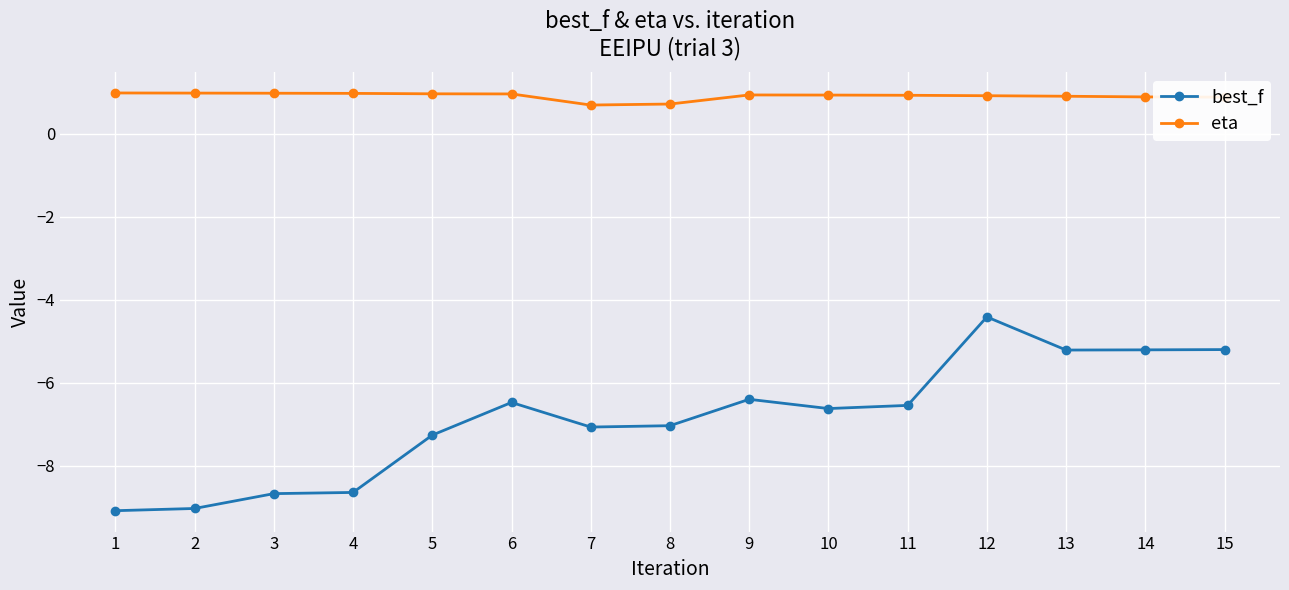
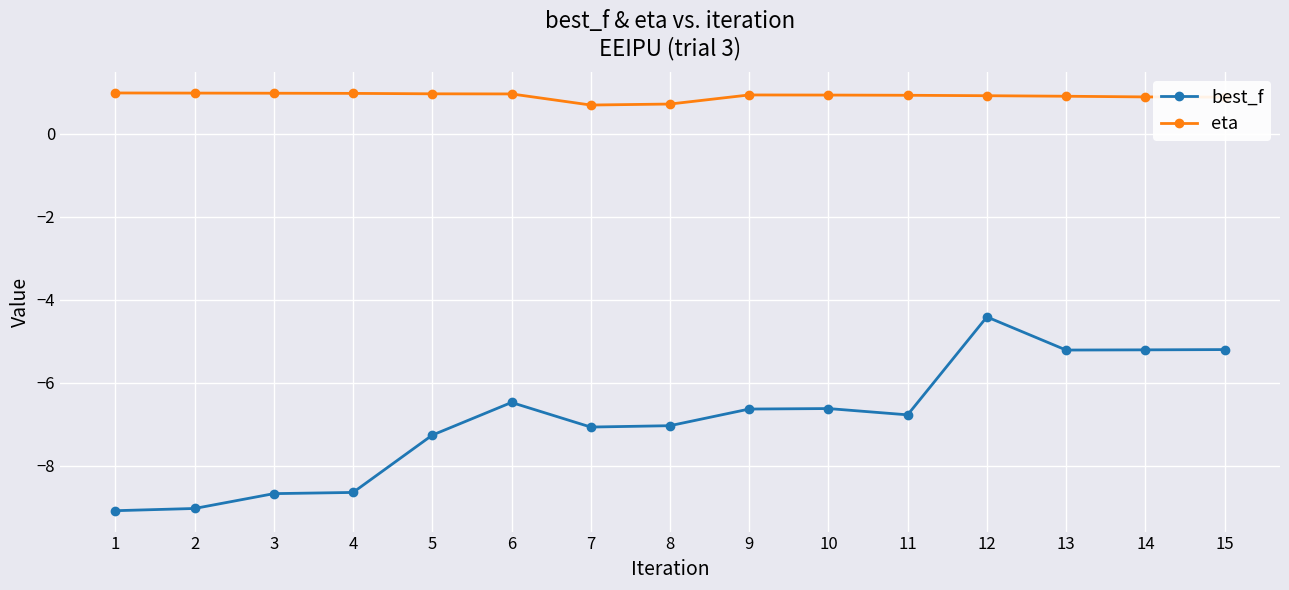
best_f, 9: -6.4 -> -6.6
best_f, 11: -6.5 -> -6.8
